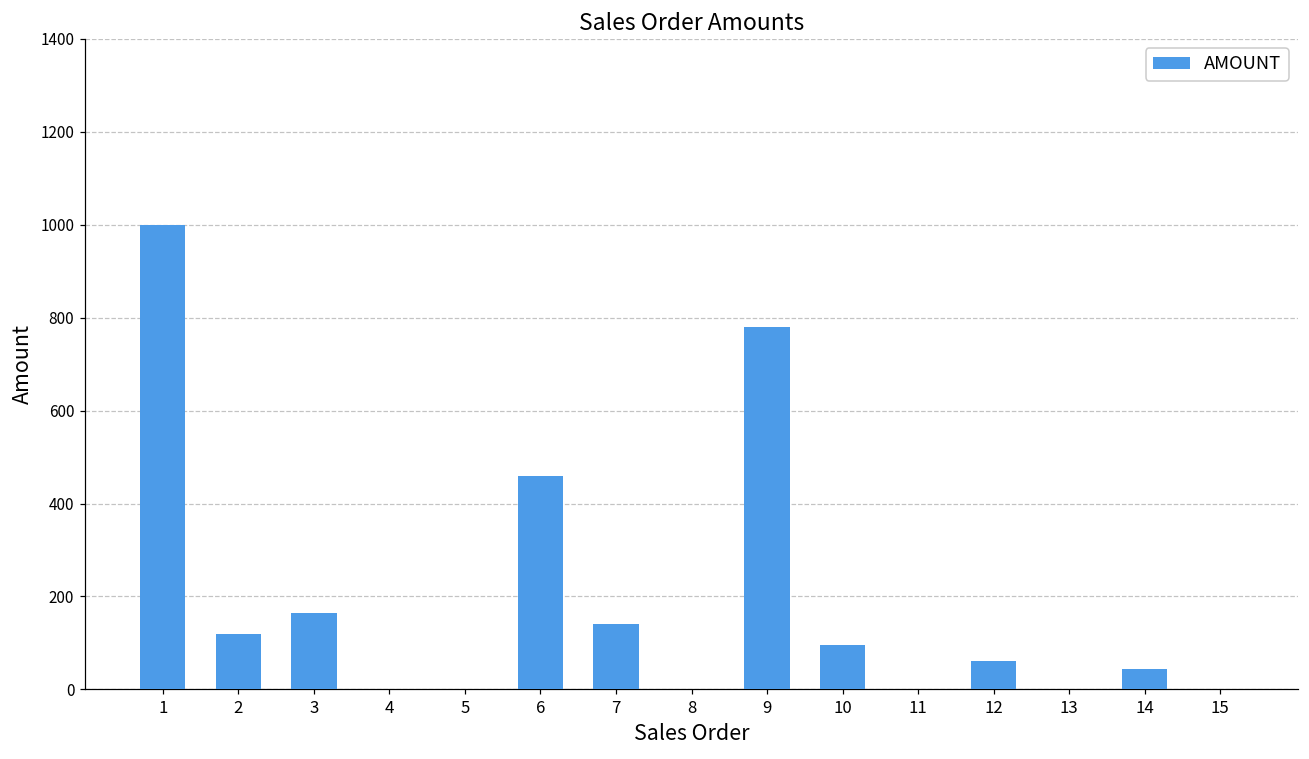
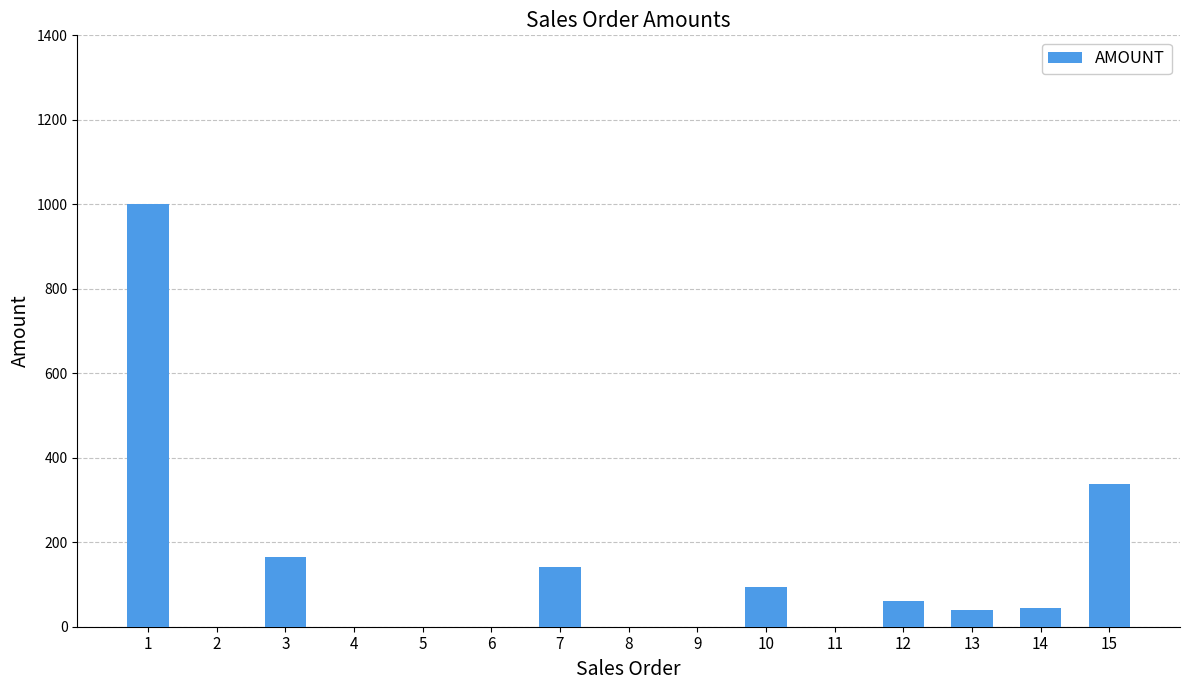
2: 120 -> 0
6: 460 -> 0
9: 780 -> 0
13: 0 -> 40
15: 0 -> 340
